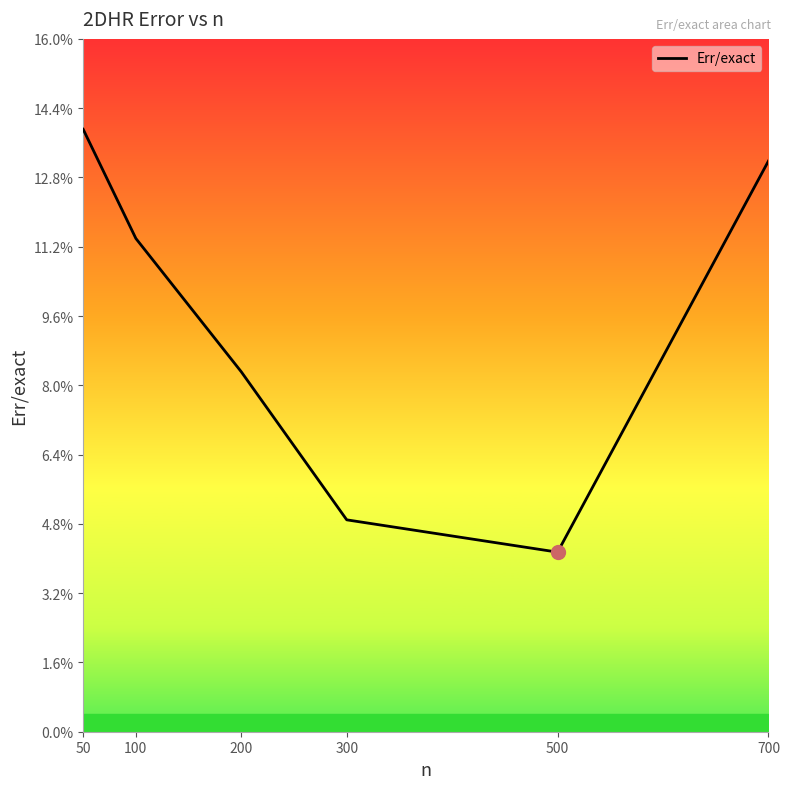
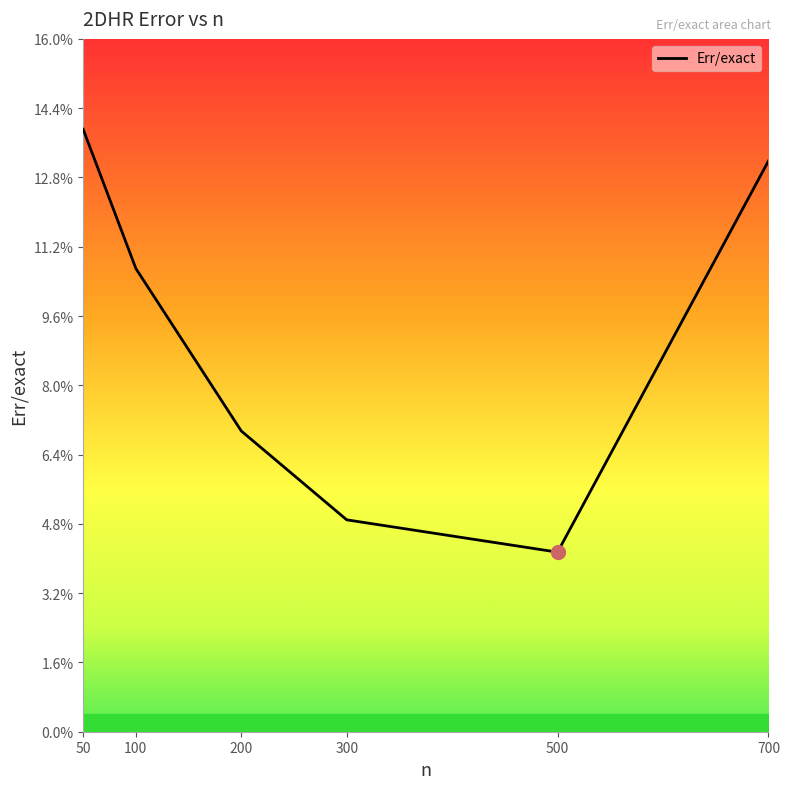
Err/exact, 100: 11.4% -> 10.7%
Err/exact, 200: 8.3% -> 7.0%
